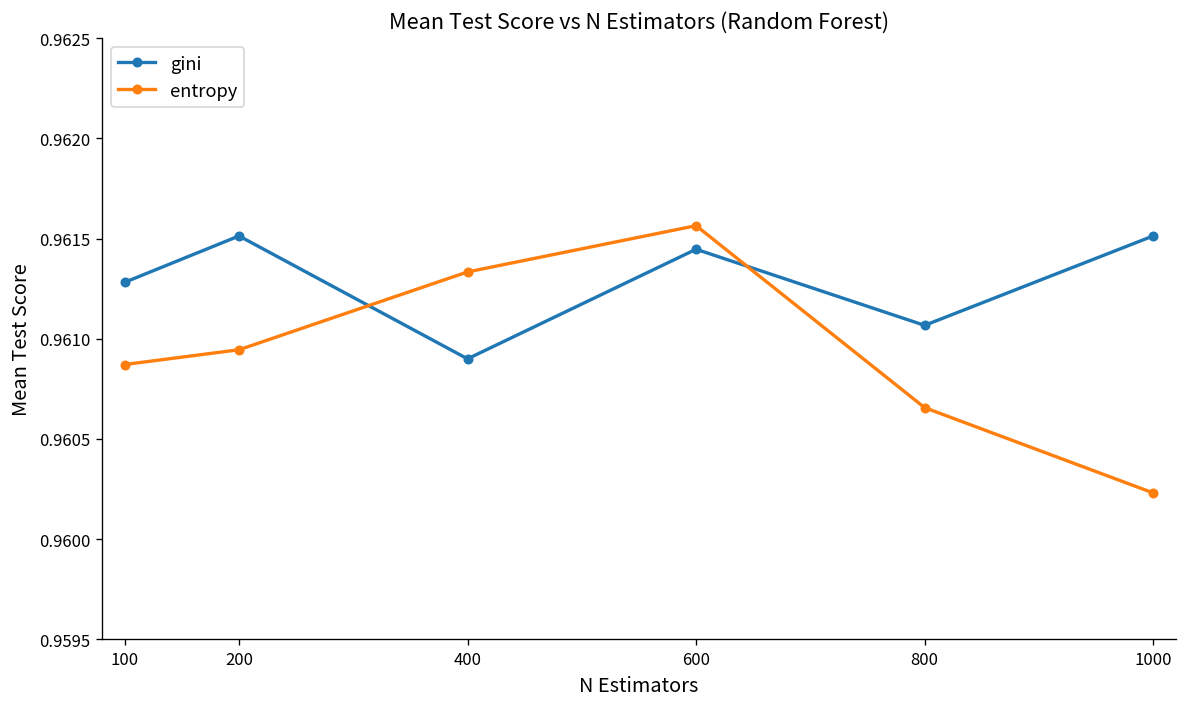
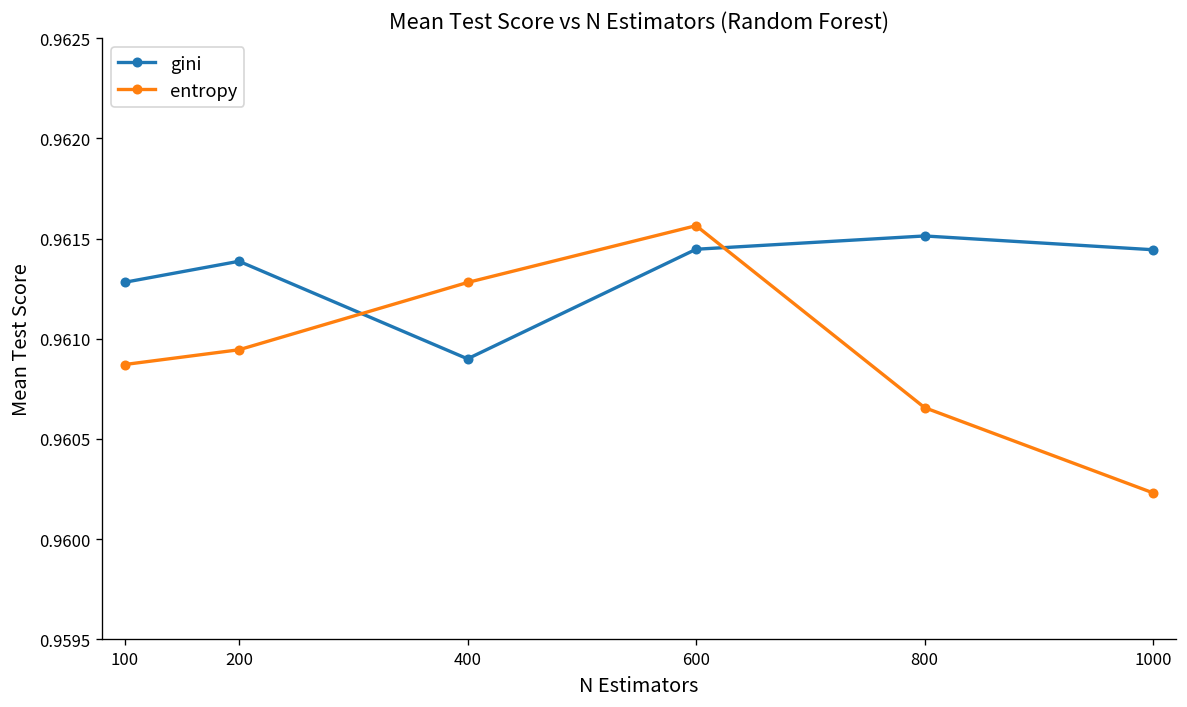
gini, 200: 0.96151 -> 0.96139
entropy, 400: 0.96133 -> 0.96128
gini, 800: 0.96107 -> 0.96151
gini, 1000: 0.96151 -> 0.96144
